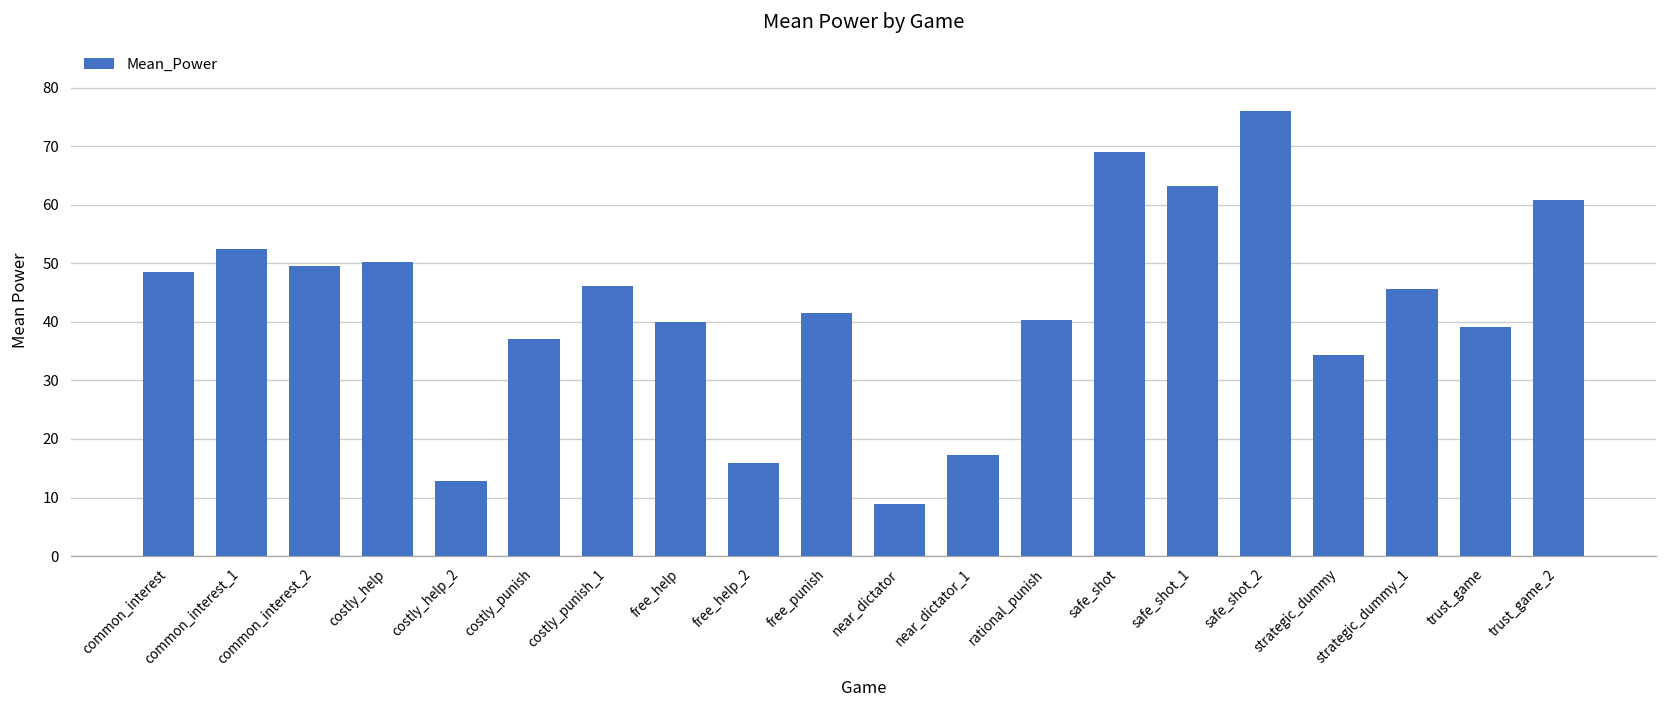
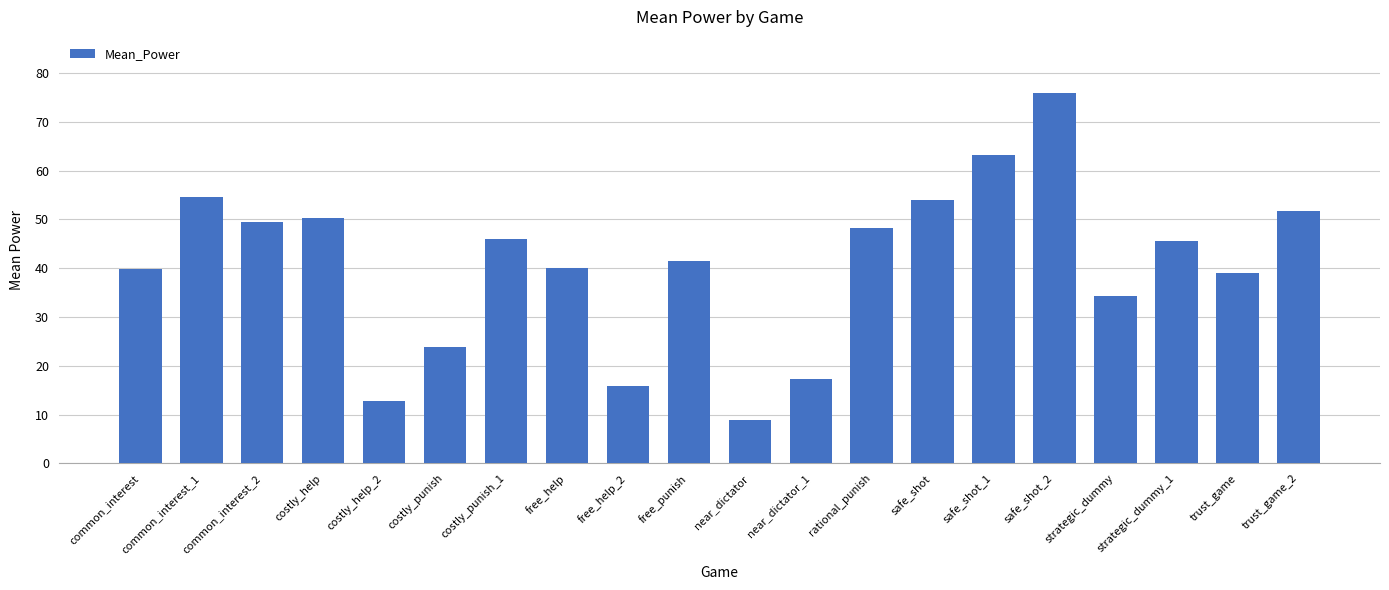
common_interest: 49 -> 40
common_interest_1: 52 -> 54
costly_punish: 37 -> 24
rational_punish: 40 -> 48
safe_shot: 69 -> 54
trust_game_2: 61 -> 52
